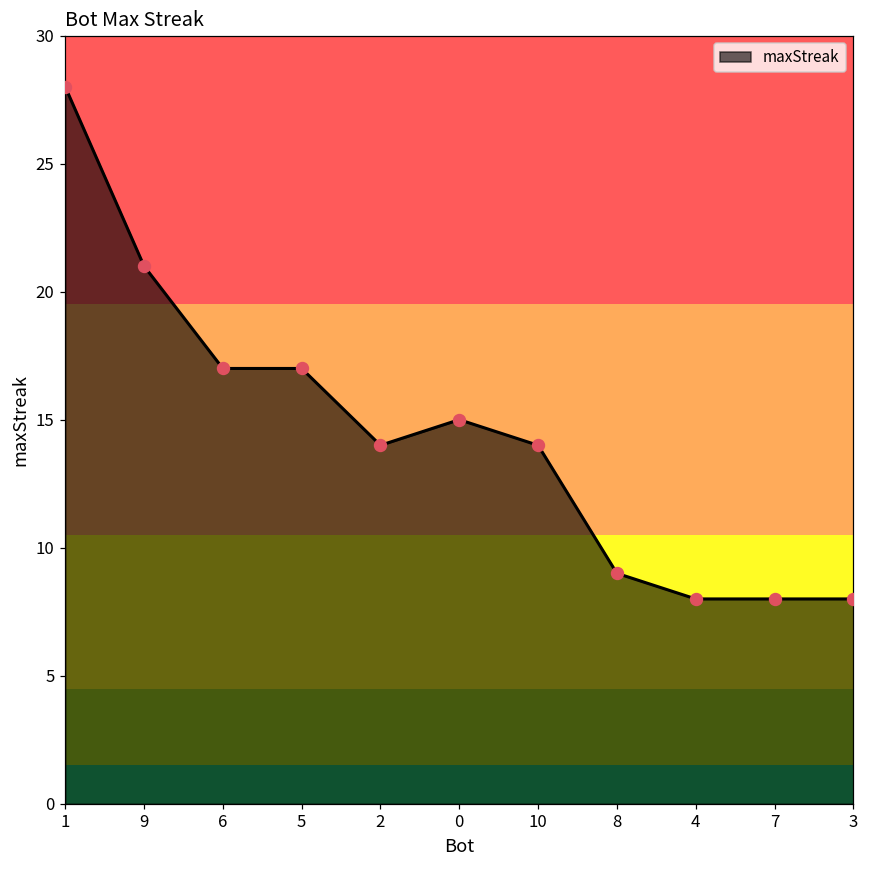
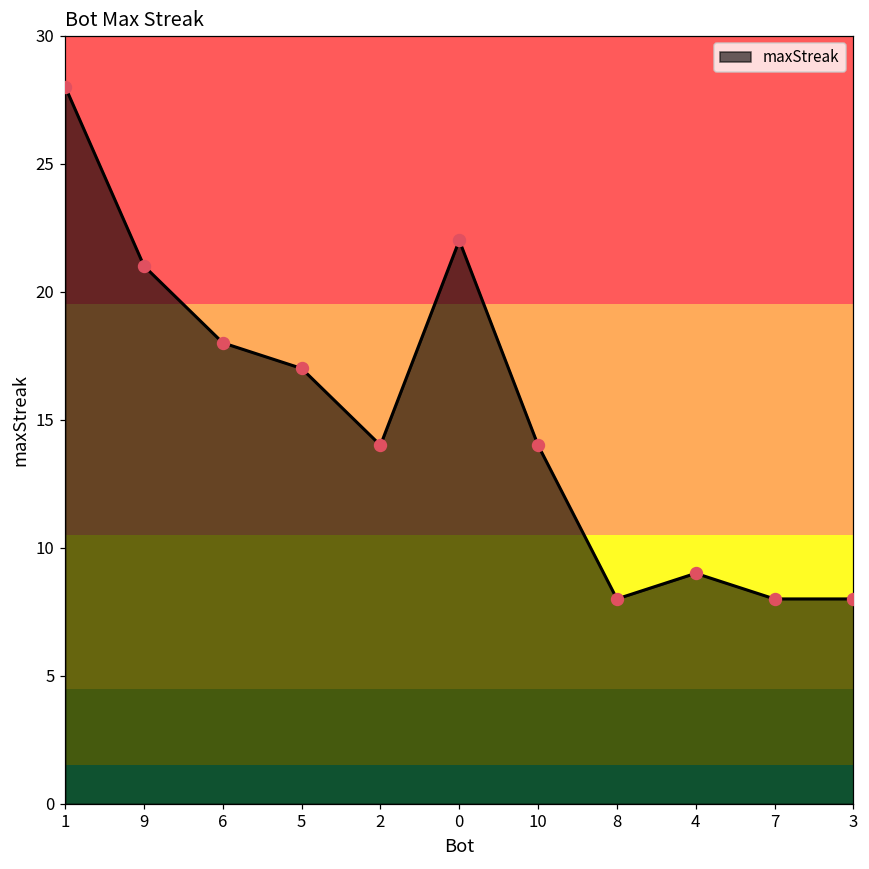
6: 17 -> 18
0: 15 -> 22
8: 9 -> 8
4: 8 -> 9
